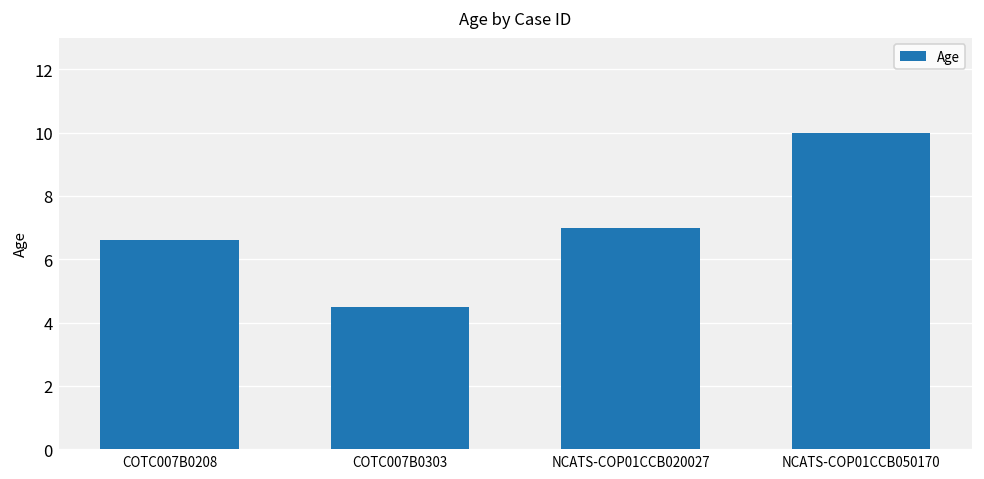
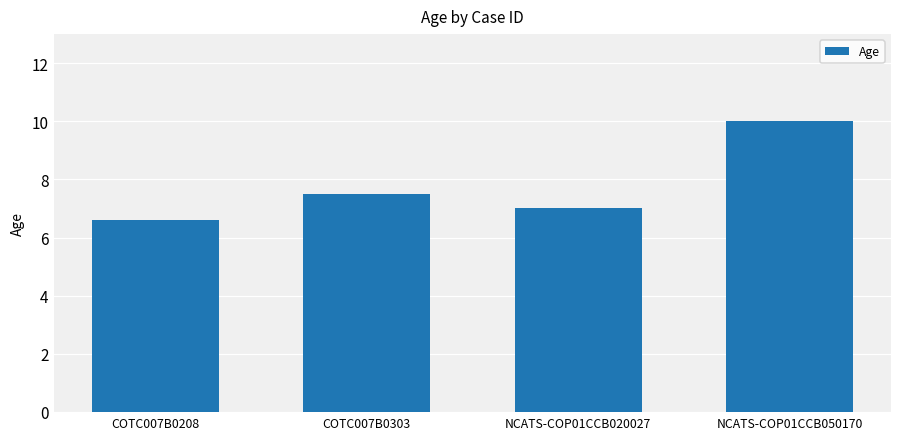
COTC007B0303: 4.5 -> 7.5
